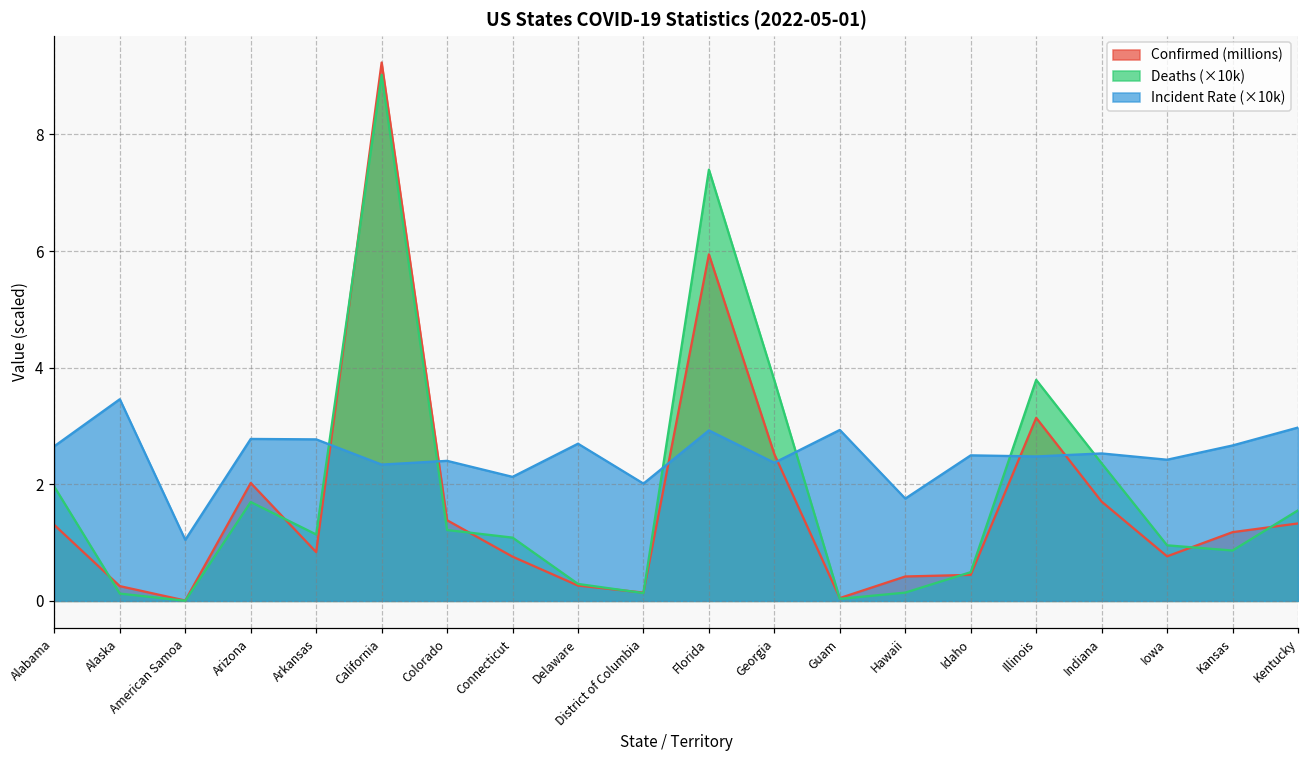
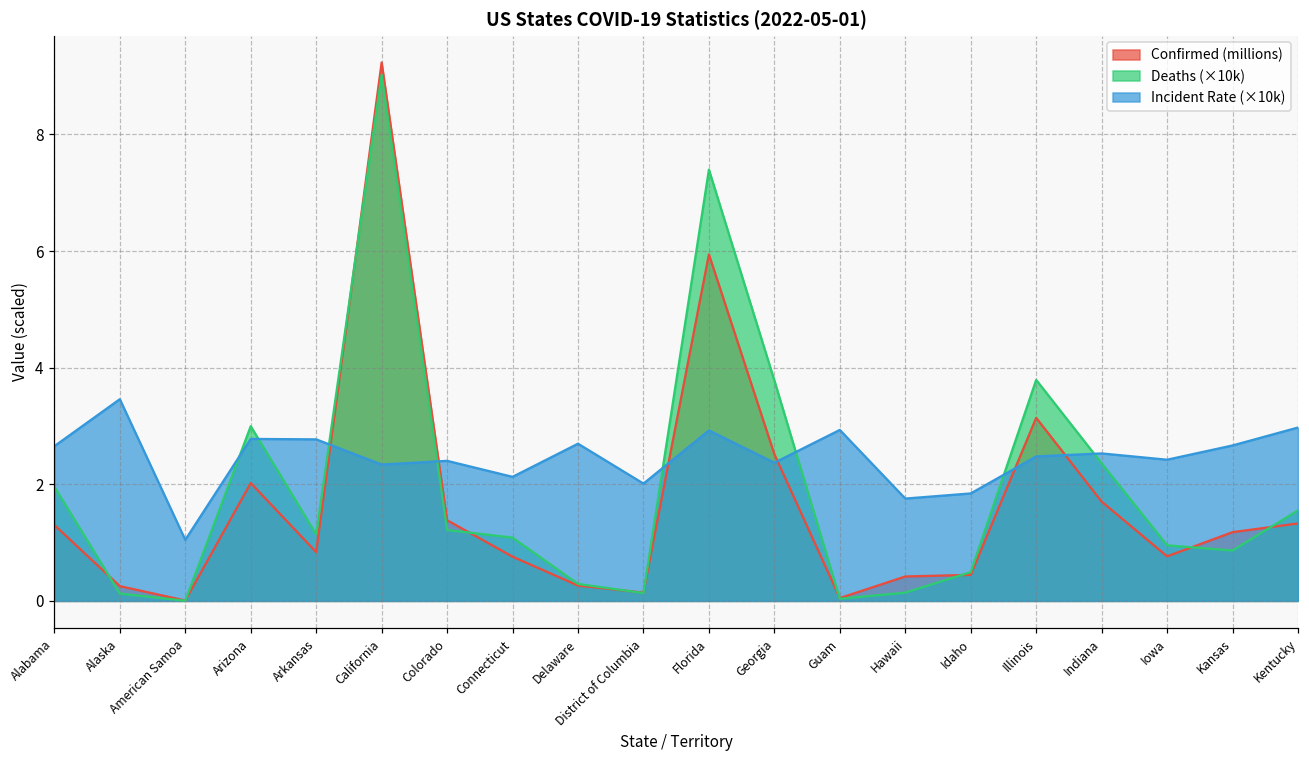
Deaths (×10k), Arizona: 1.7 -> 3.0
Incident Rate (×10k), Idaho: 2.5 -> 1.8
